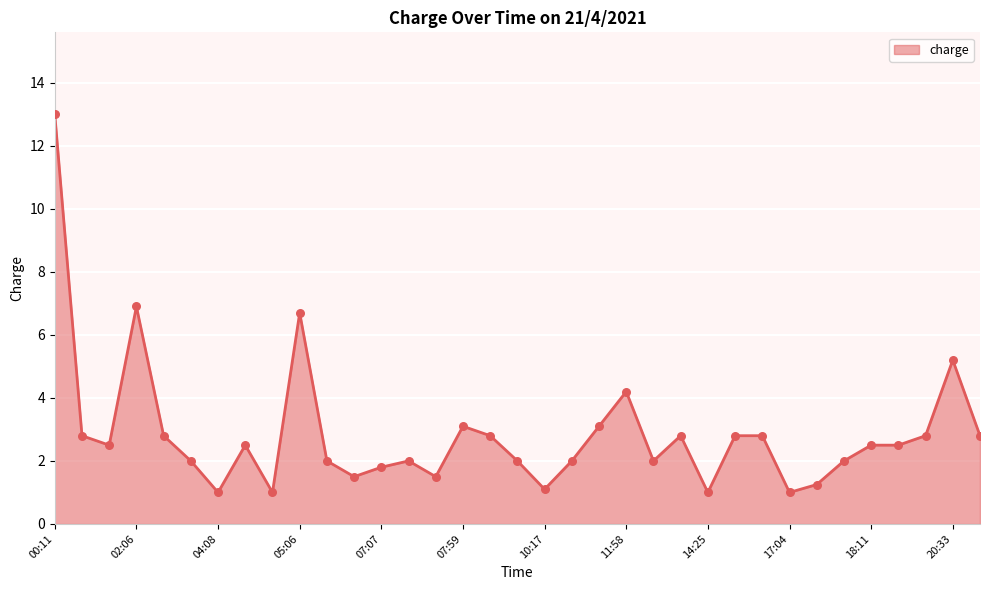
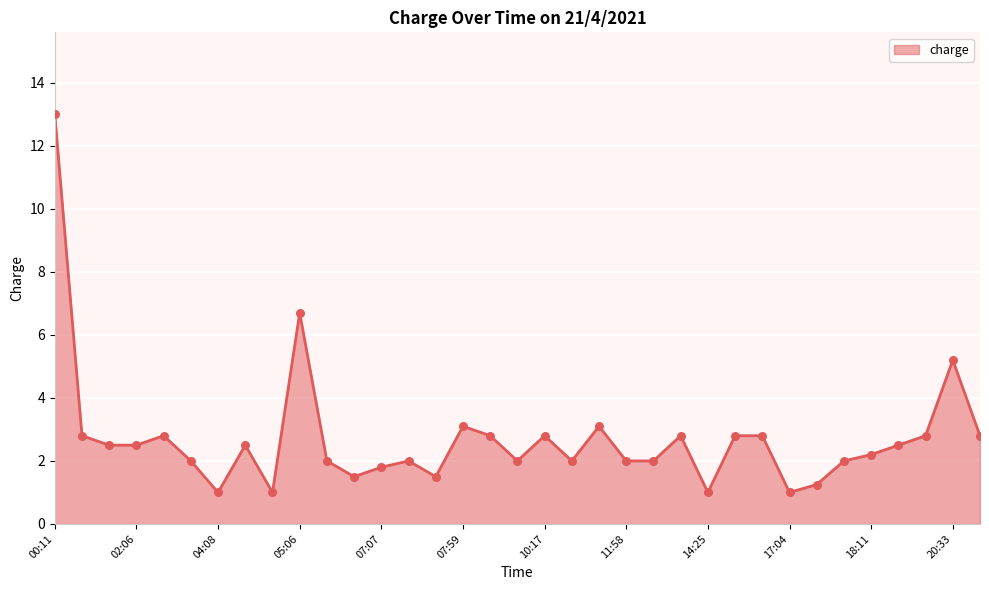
02:06: 6.9 -> 2.5
10:17: 1.1 -> 2.8
11:58: 4.2 -> 2.0
18:11: 2.5 -> 2.2
